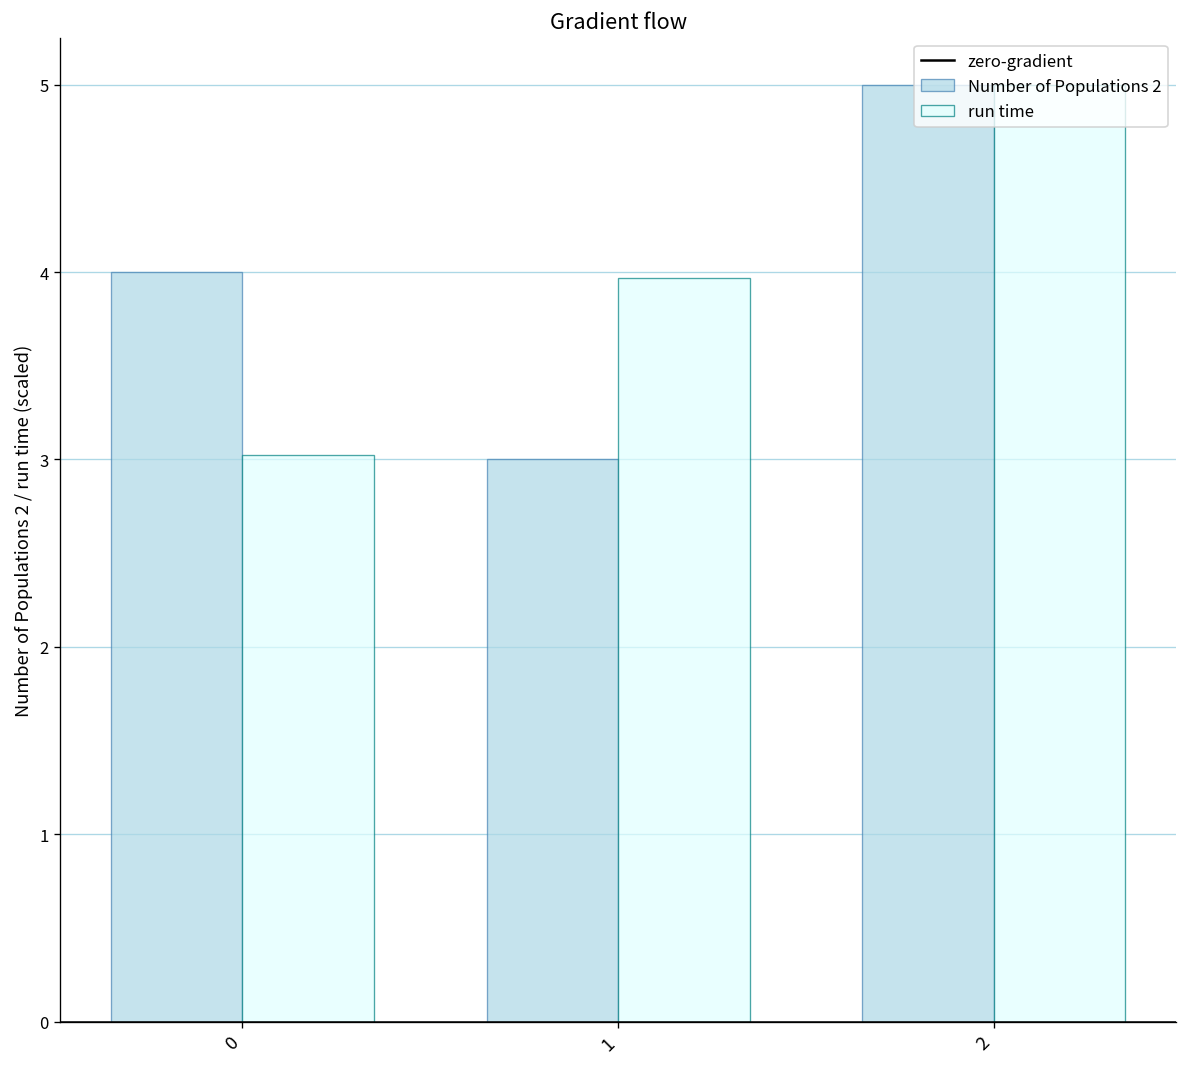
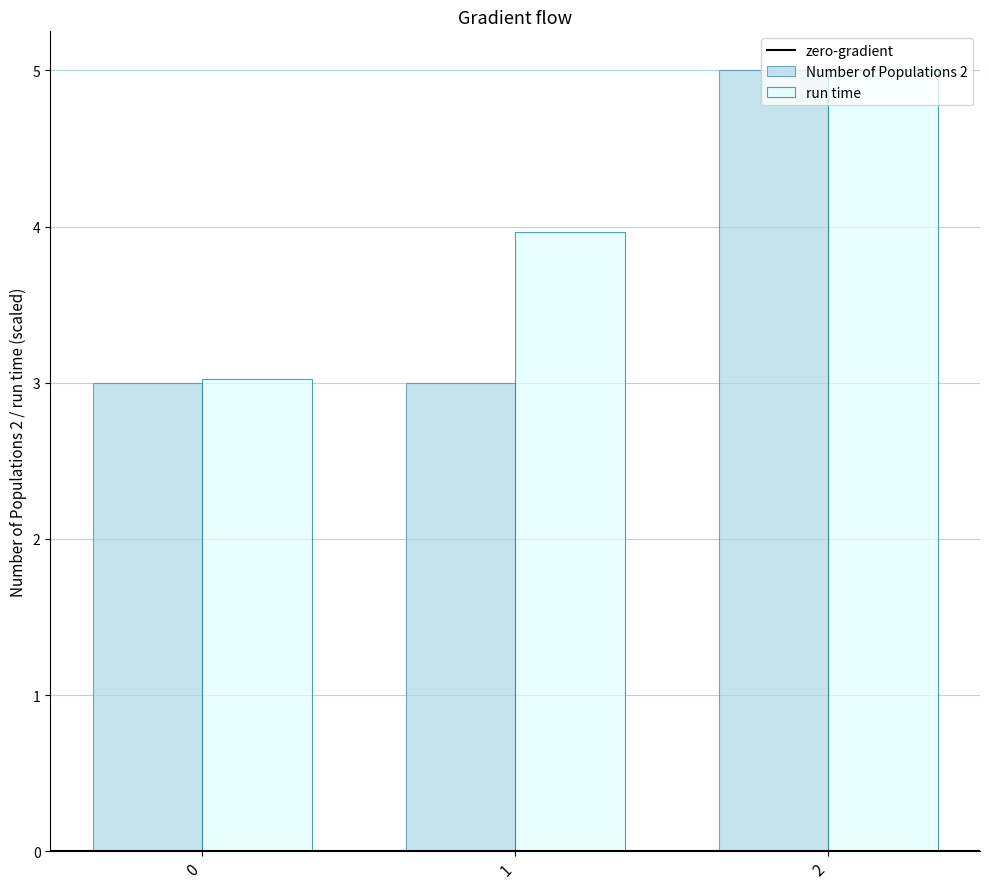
Number of Populations 2, 0: 4 -> 3
